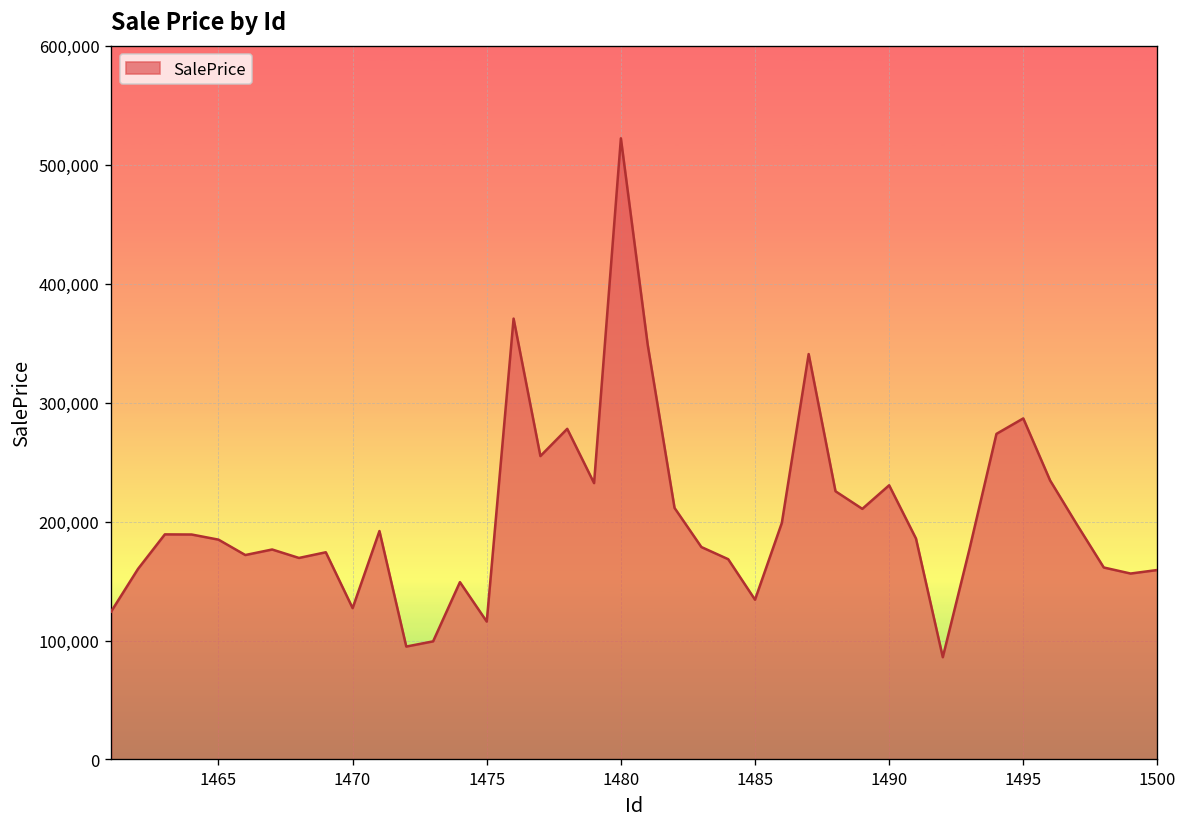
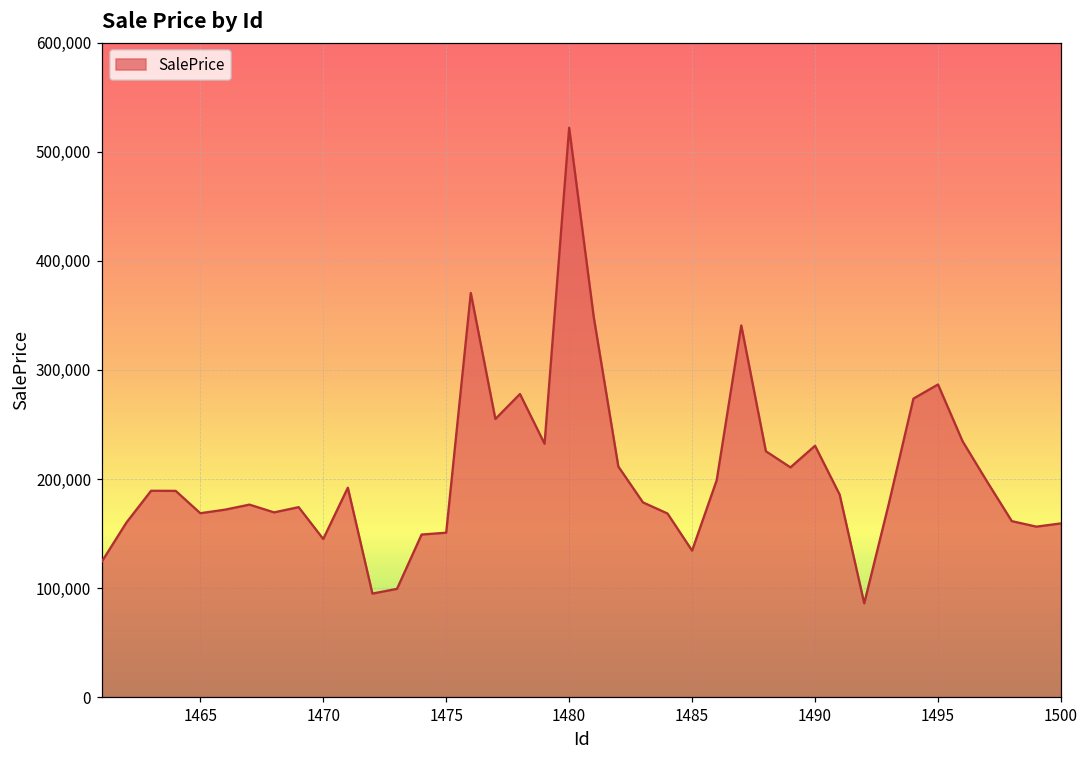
1465: 180,000 -> 170,000
1470: 130,000 -> 140,000
1475: 120,000 -> 150,000
